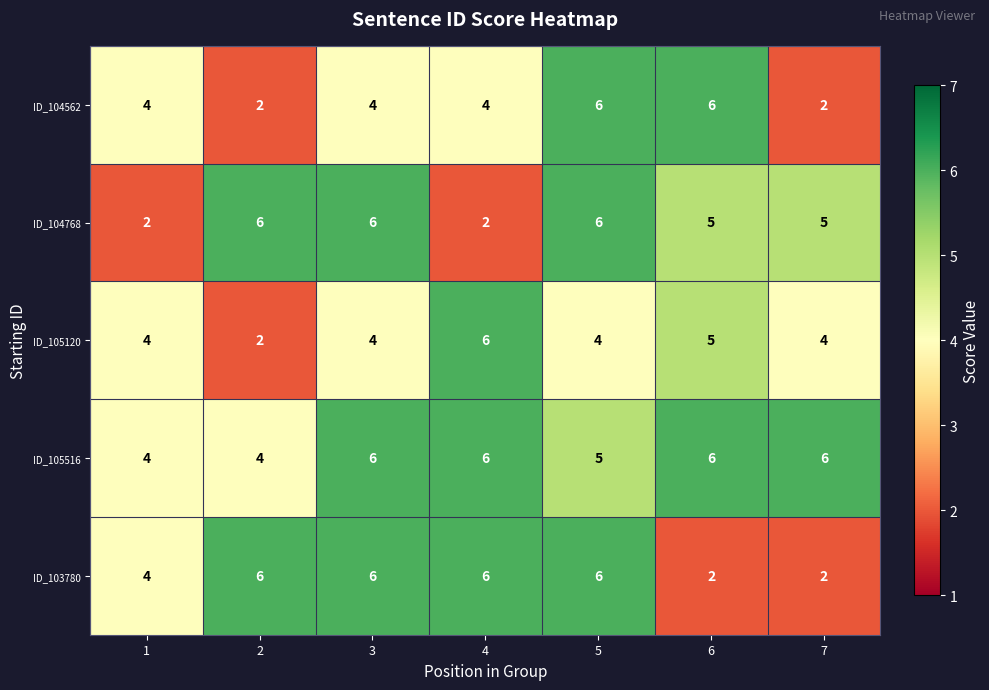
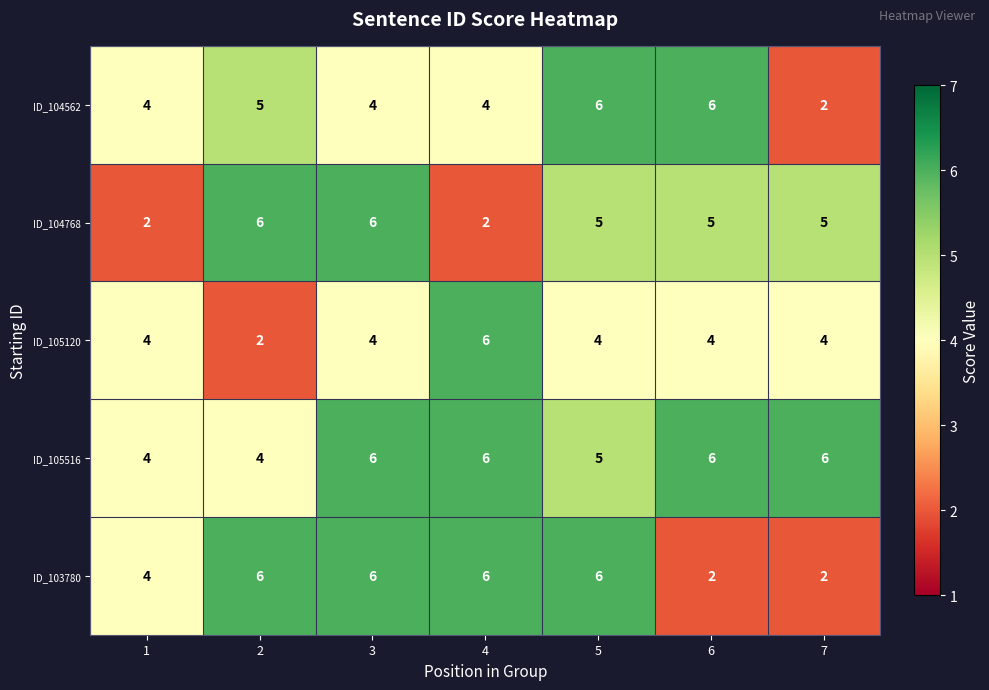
ID_104562, 2: 2 -> 5
ID_104768, 5: 6 -> 5
ID_105120, 6: 5 -> 4
